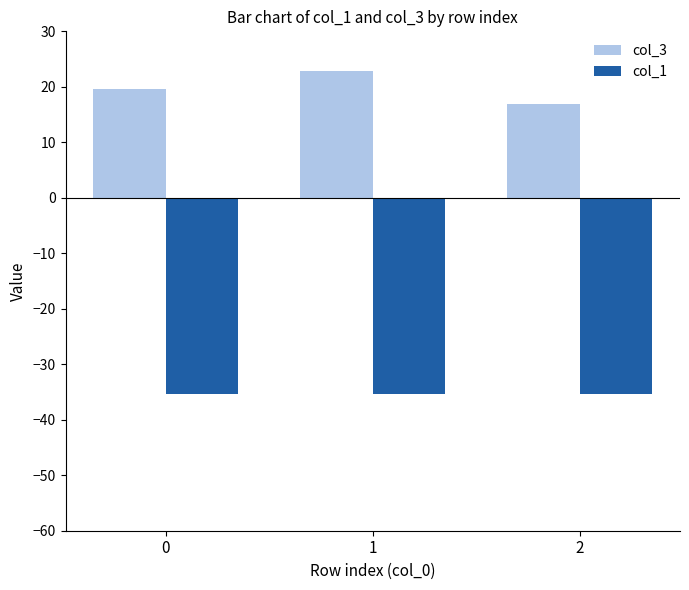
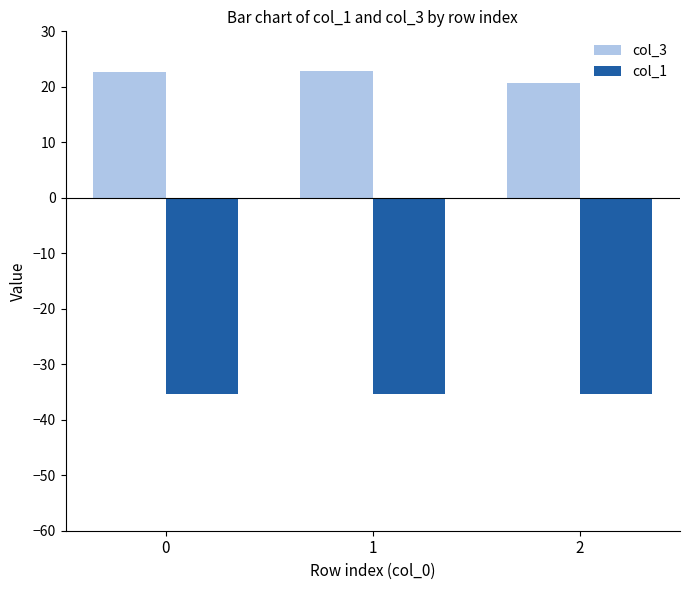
col_3, 0: 20 -> 23
col_3, 2: 17 -> 21
